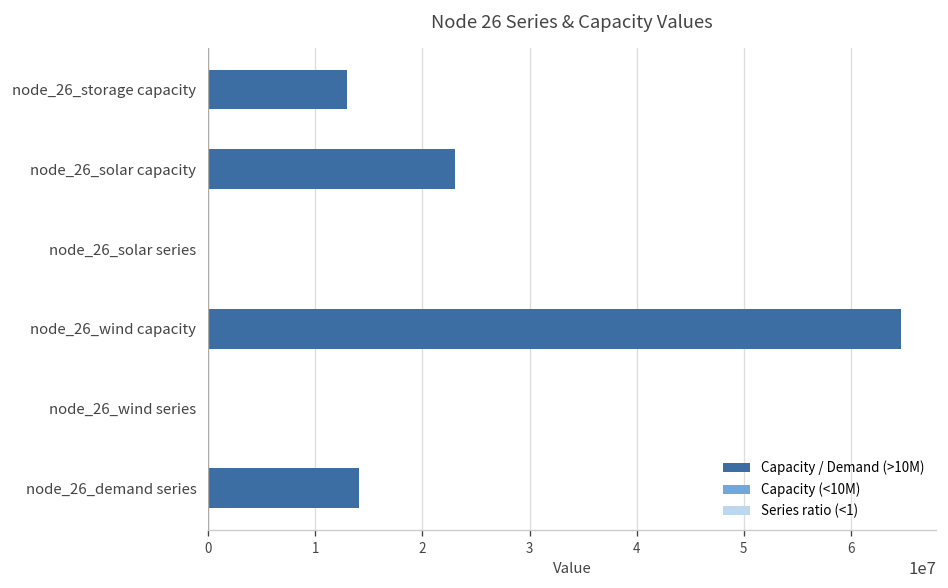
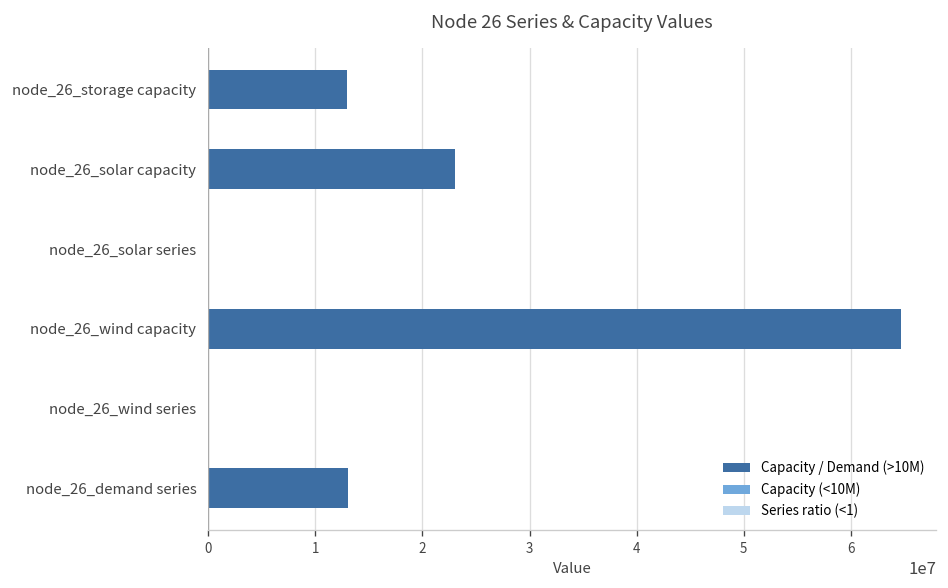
node_26_demand series: 14000000 -> 13000000
